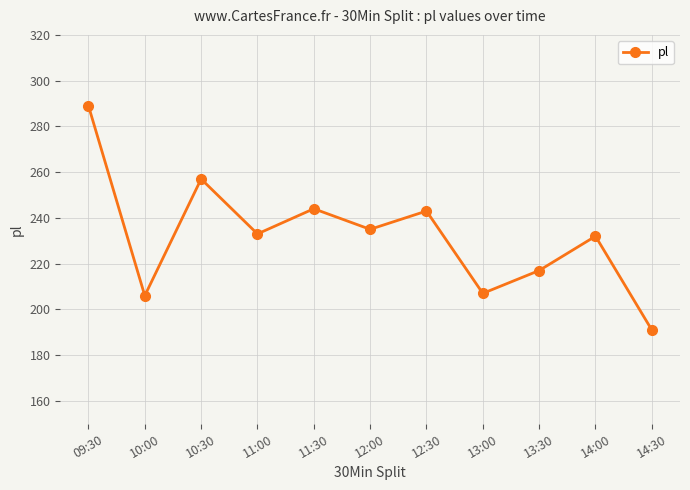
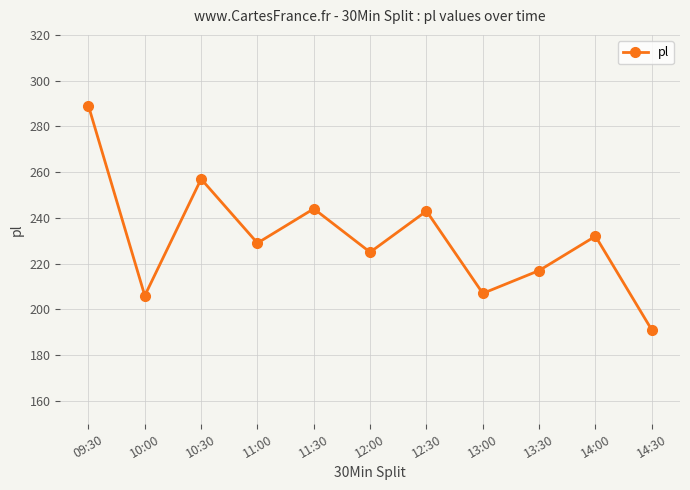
11:00: 233 -> 229
12:00: 235 -> 225
